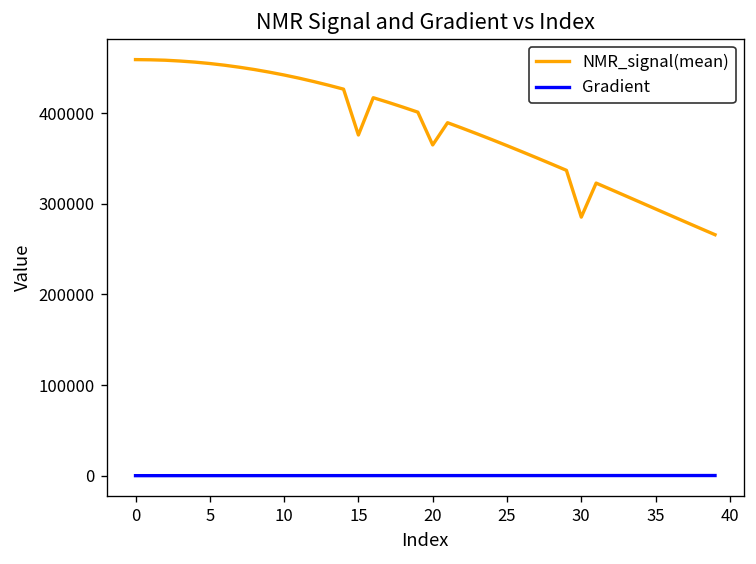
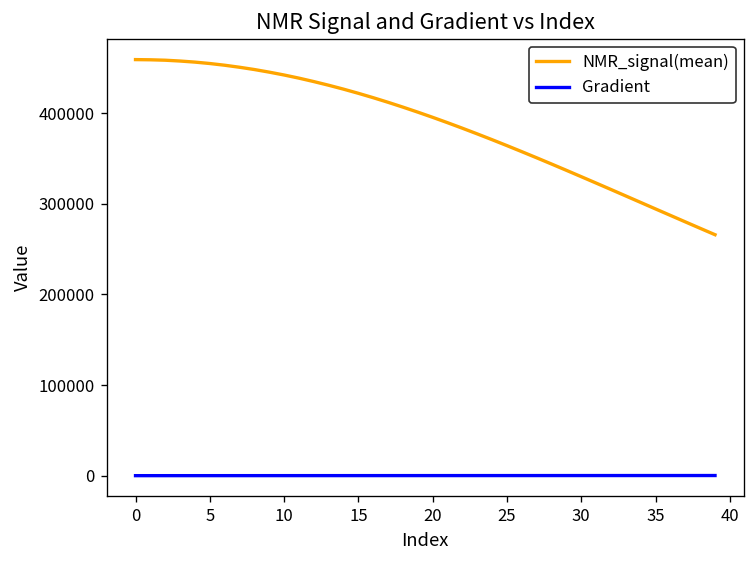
NMR_signal(mean), 15: 380000 -> 420000
NMR_signal(mean), 20: 360000 -> 400000
NMR_signal(mean), 30: 290000 -> 330000
